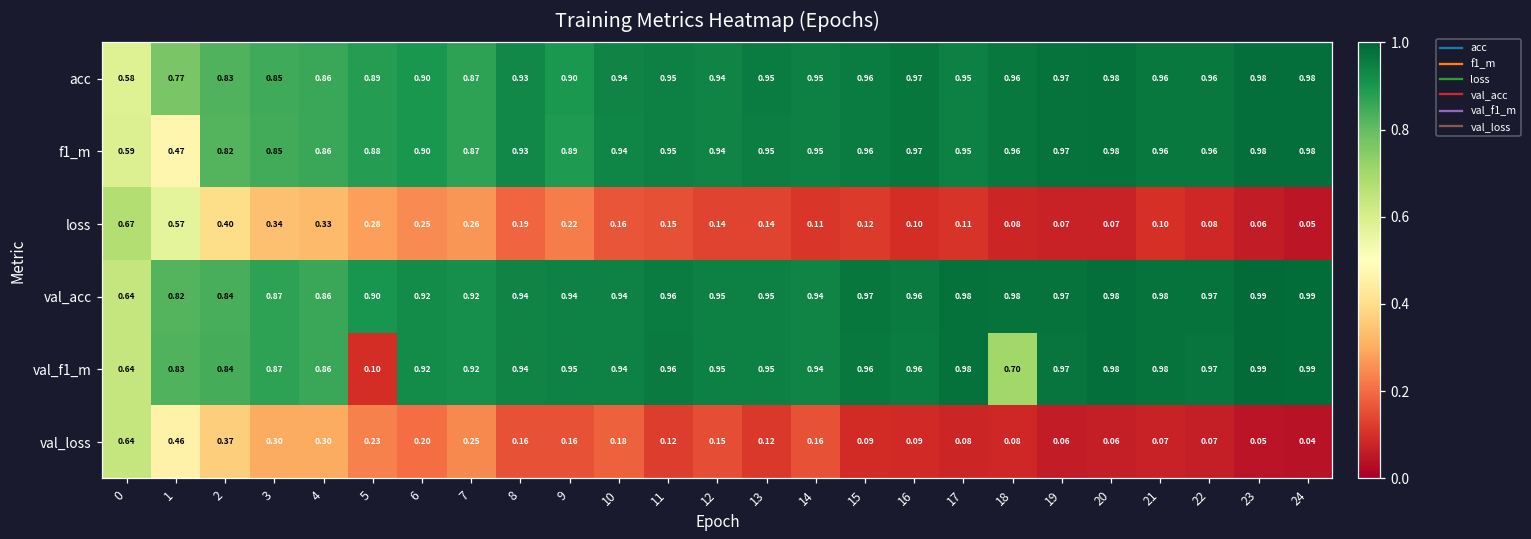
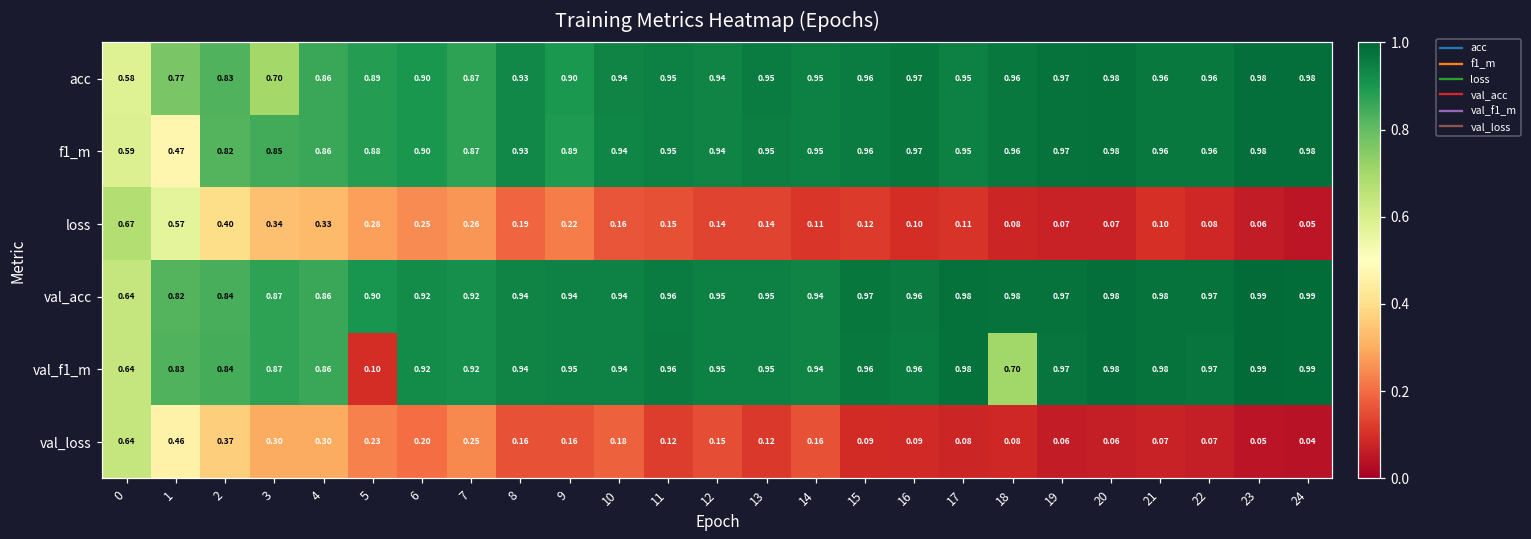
acc, 3: 0.85 -> 0.70
